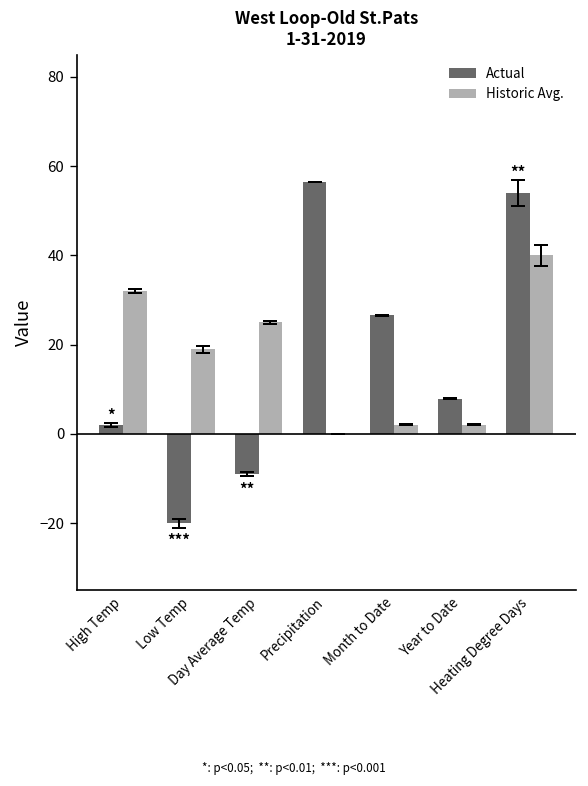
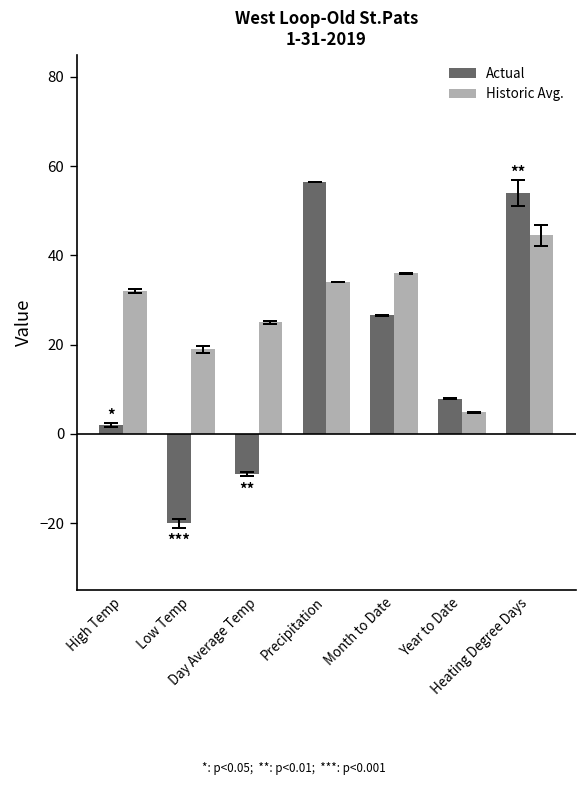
Historic Avg., Precipitation: 0 -> 34
Historic Avg., Month to Date: 2 -> 36
Historic Avg., Year to Date: 2 -> 5
Historic Avg., Heating Degree Days: 40 -> 45
